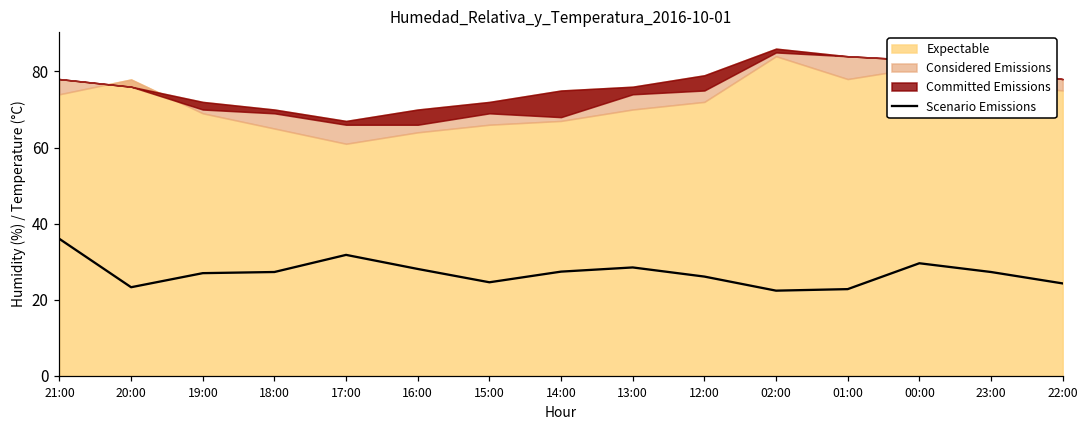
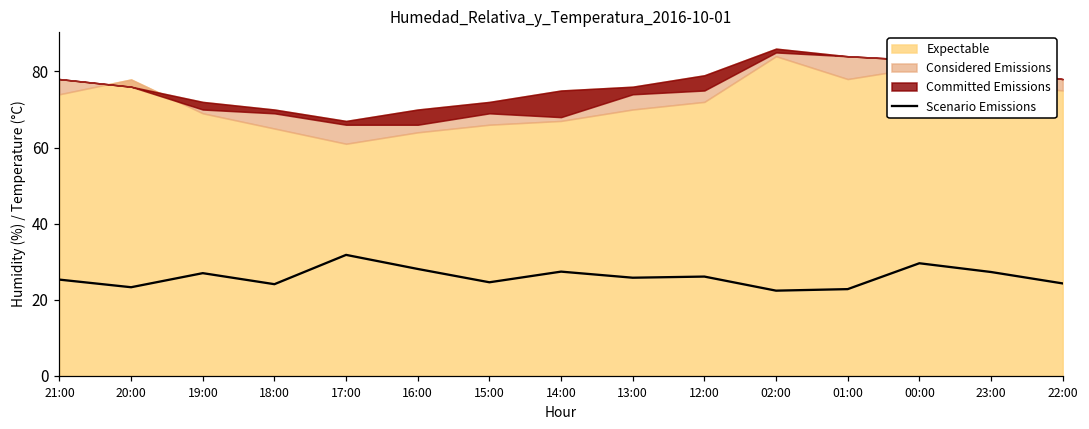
Scenario Emissions, 21:00: 36 -> 25
Scenario Emissions, 18:00: 27 -> 24
Scenario Emissions, 13:00: 29 -> 26
